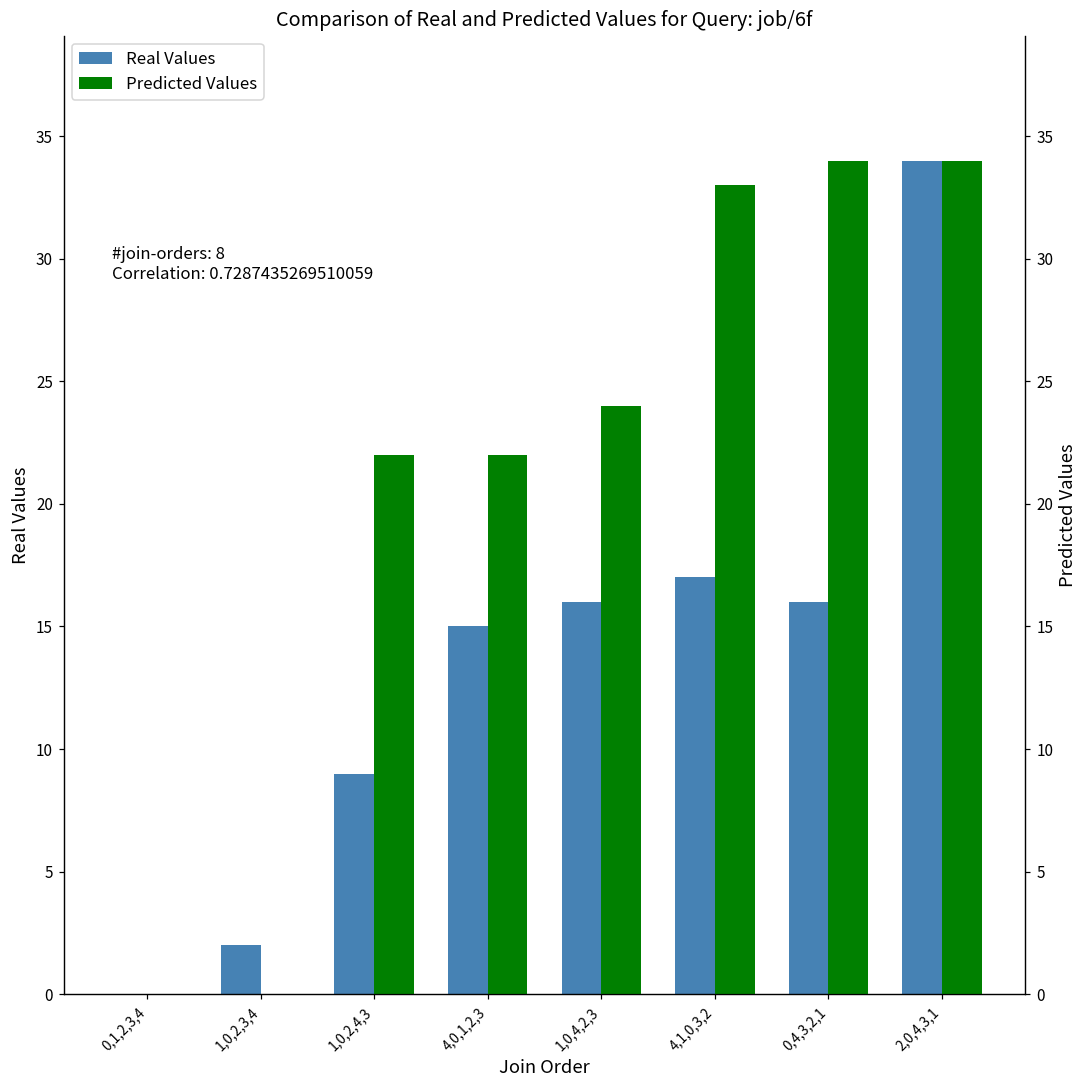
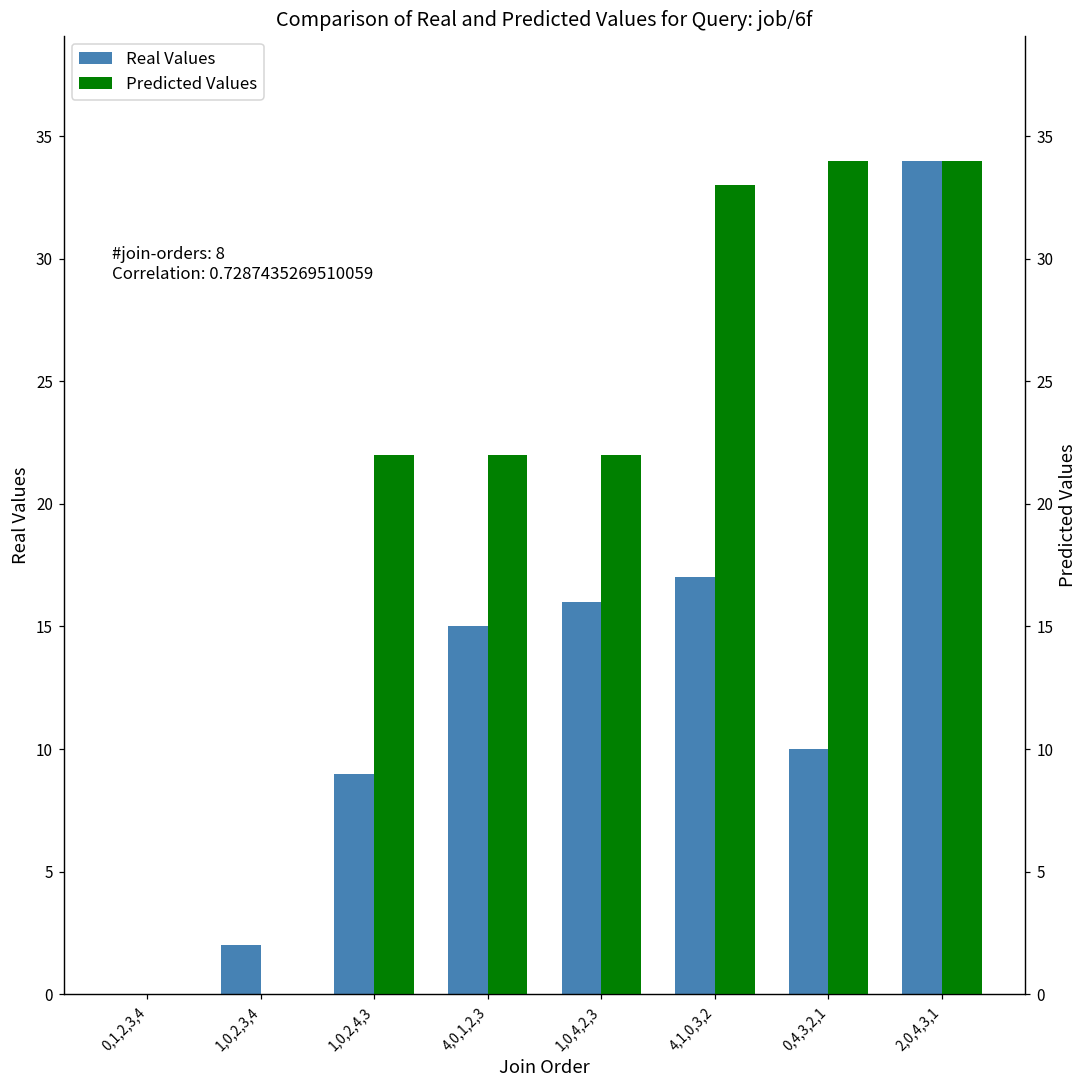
Real Values, 0,4,3,2,1: 16 -> 10
Predicted Values, 1,0,4,2,3: 24 -> 22
